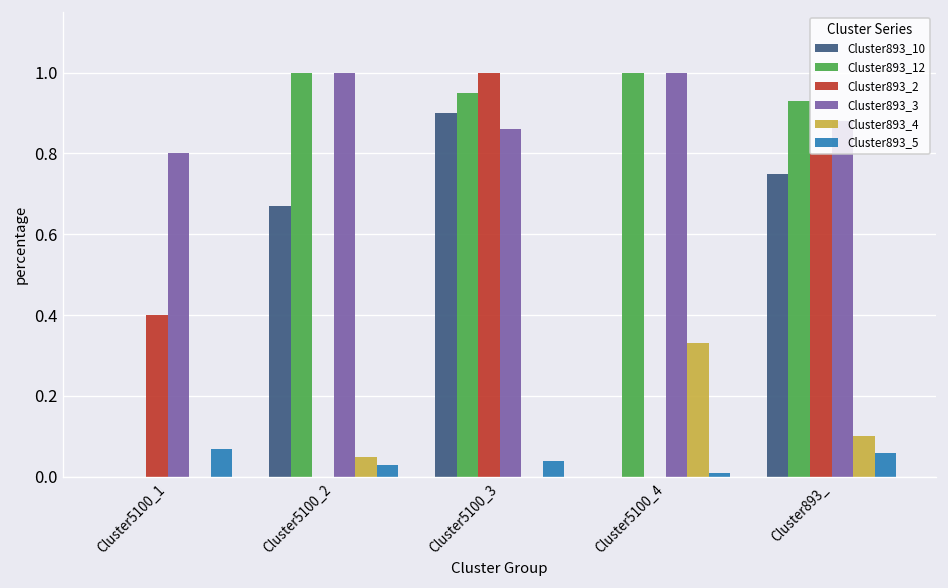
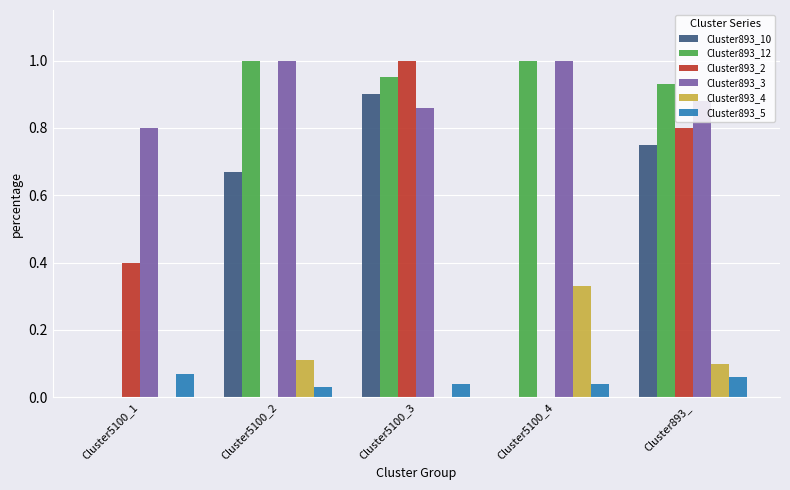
Cluster893_4, Cluster5100_2: 0.05 -> 0.11
Cluster893_5, Cluster5100_4: 0.01 -> 0.04
